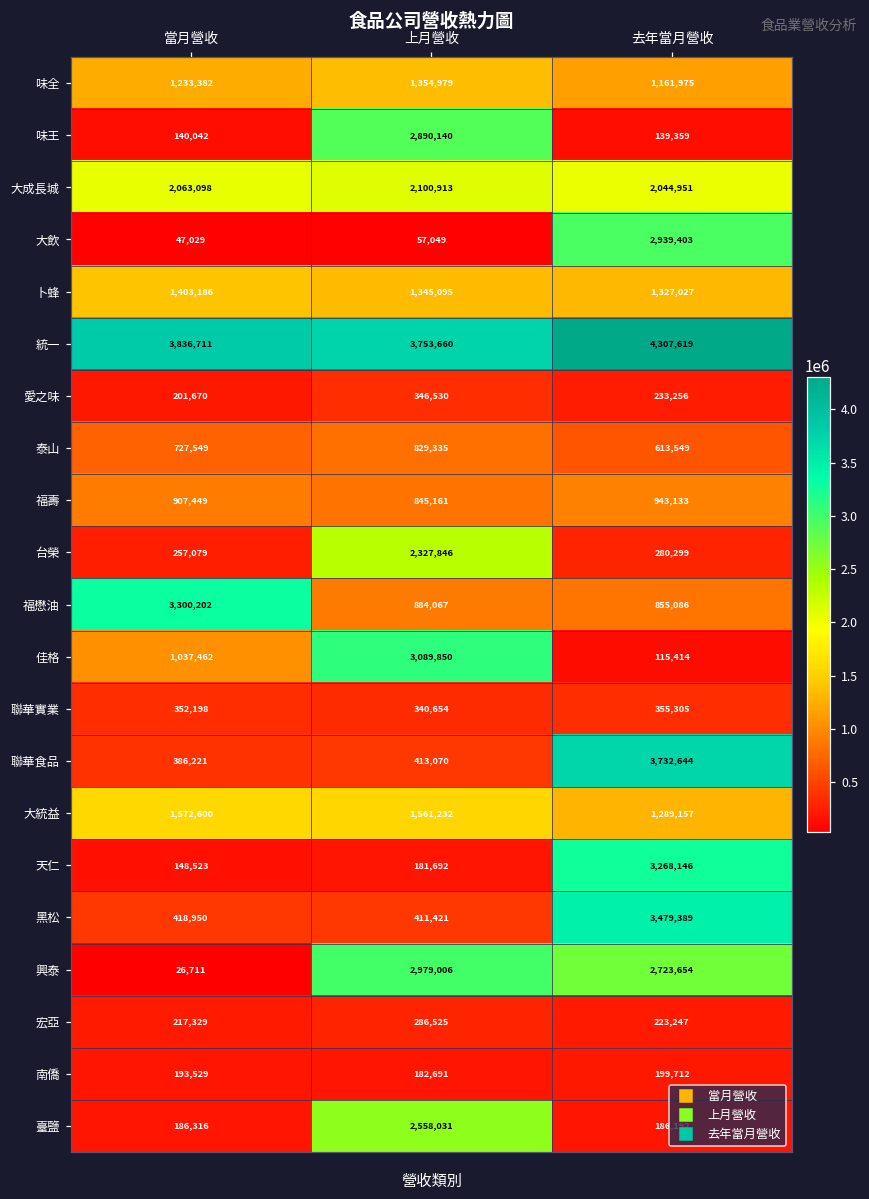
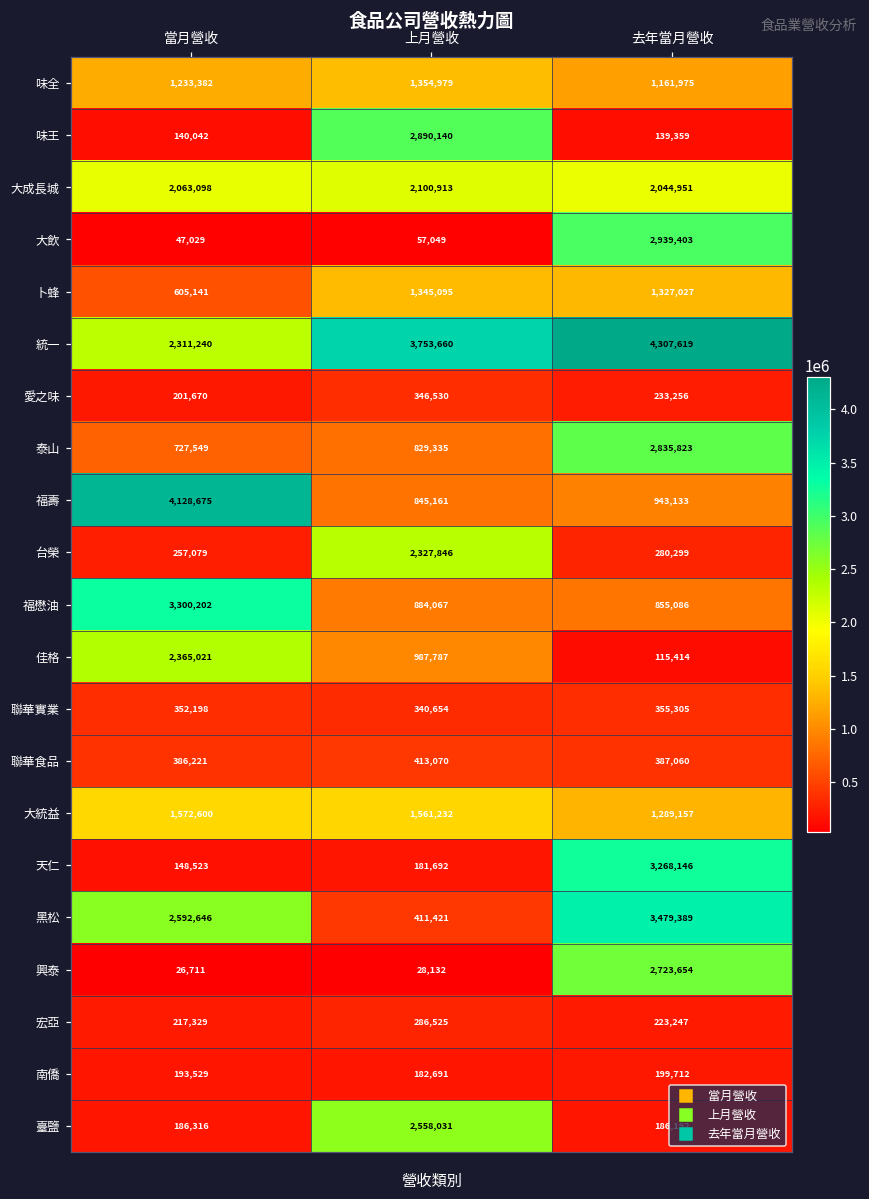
卜蜂, 當月營收: 1,403,186 -> 605,141
統一, 當月營收: 3,836,711 -> 2,311,240
泰山, 去年當月營收: 613,549 -> 2,835,823
福壽, 當月營收: 907,449 -> 4,128,675
佳格, 當月營收: 1,037,462 -> 2,365,021
佳格, 上月營收: 3,089,850 -> 987,787
聯華食品, 去年當月營收: 3,732,644 -> 387,060
黑松, 當月營收: 418,950 -> 2,592,646
興泰, 上月營收: 2,979,006 -> 28,132
